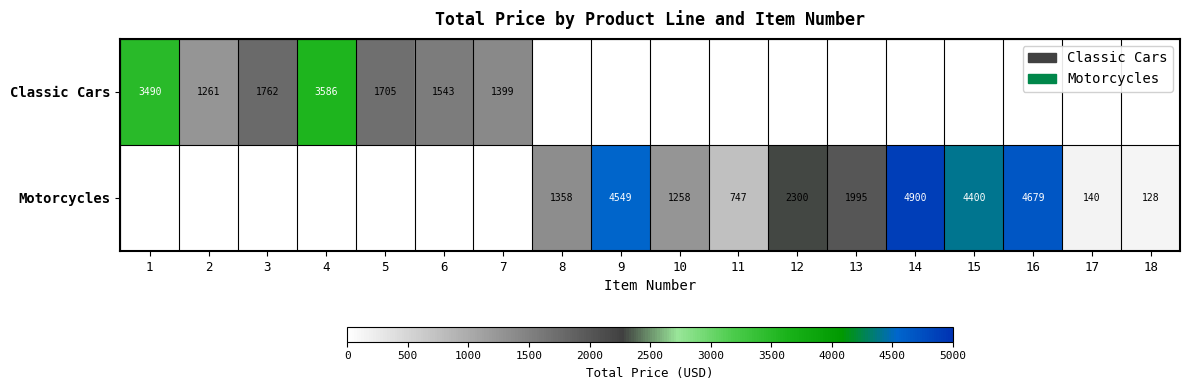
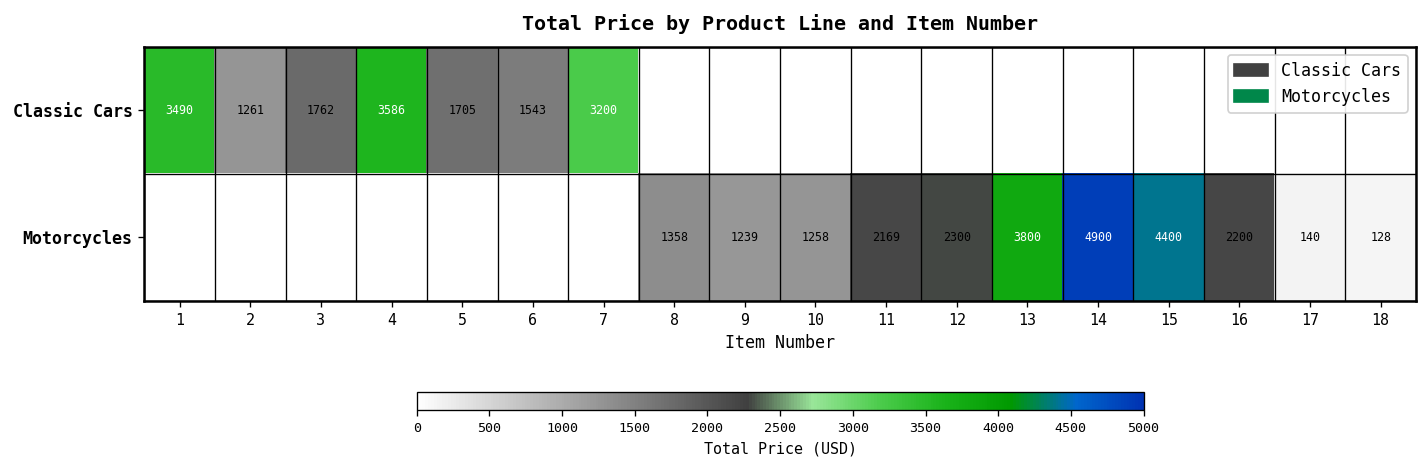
Classic Cars, 7: 1399 -> 3200
Motorcycles, 9: 4549 -> 1239
Motorcycles, 11: 747 -> 2169
Motorcycles, 13: 1995 -> 3800
Motorcycles, 16: 4679 -> 2200
